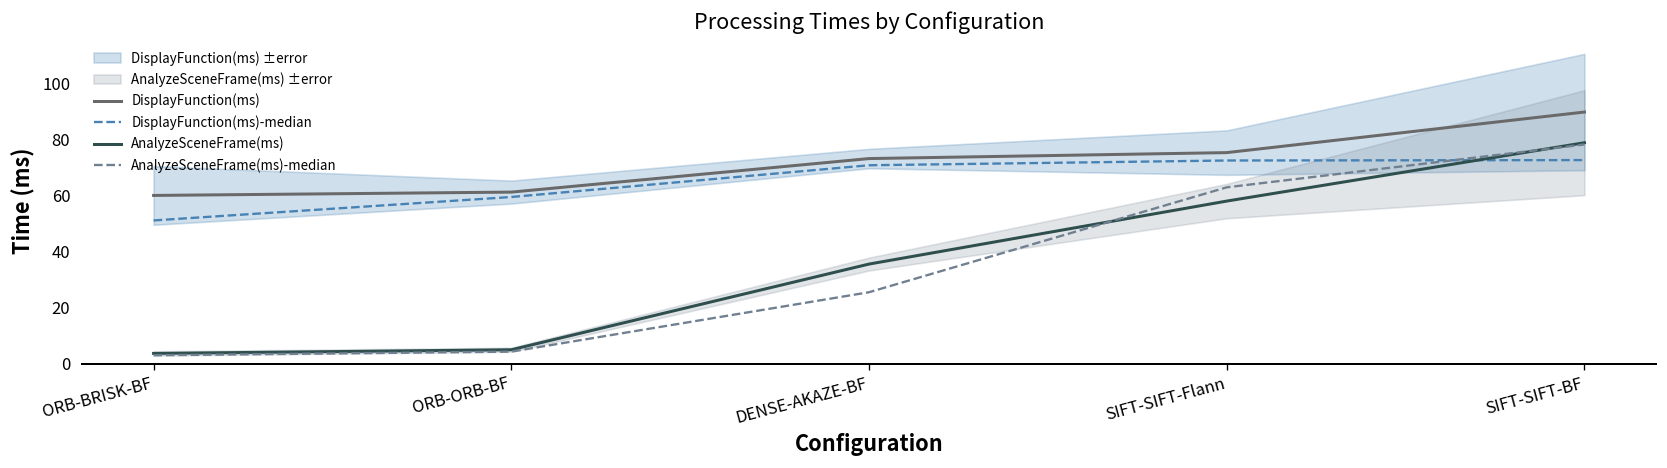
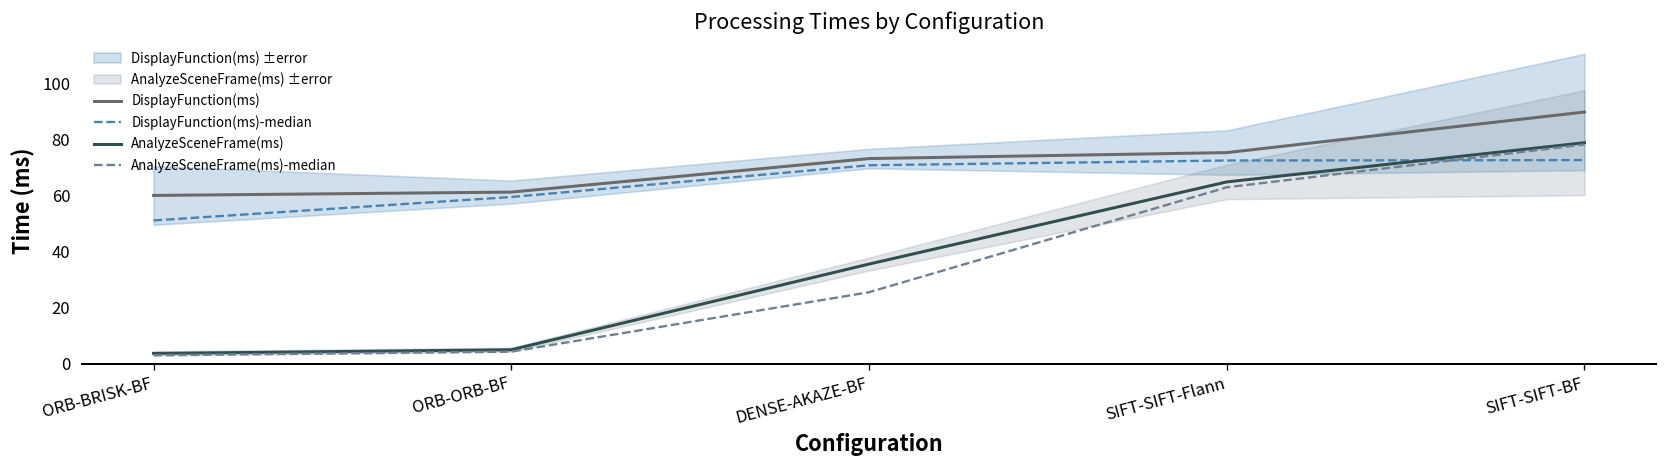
AnalyzeSceneFrame(ms), SIFT-SIFT-Flann: 58 -> 65
